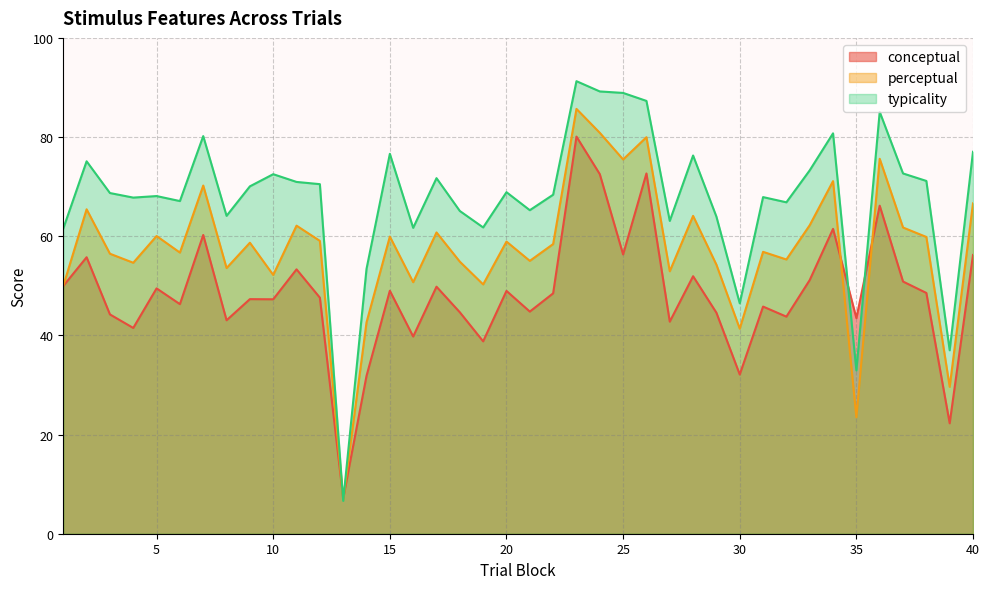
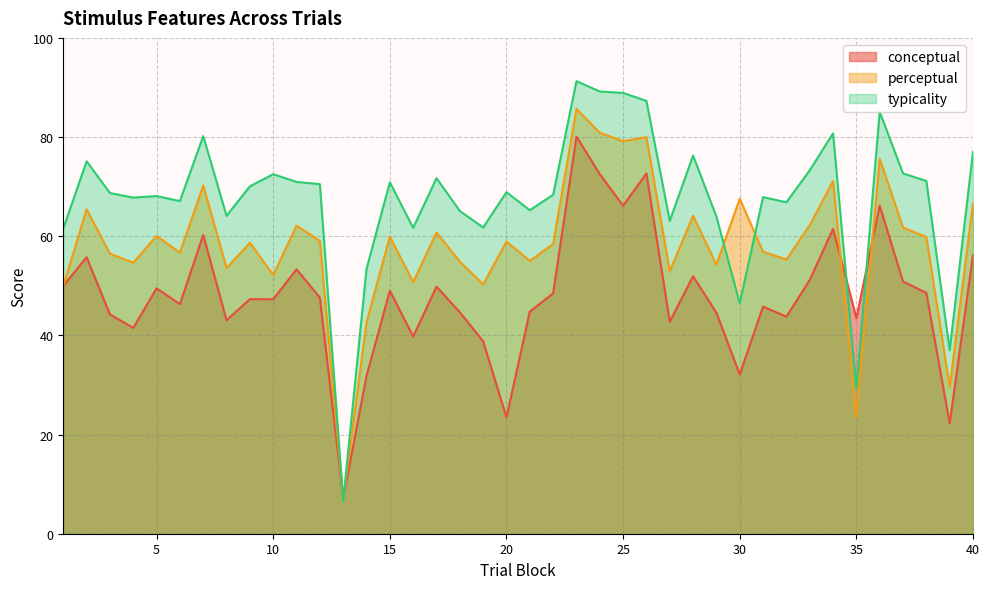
typicality, 15: 77 -> 71
conceptual, 20: 49 -> 23
conceptual, 25: 56 -> 66
perceptual, 25: 75 -> 79
perceptual, 30: 41 -> 68
typicality, 35: 33 -> 29
